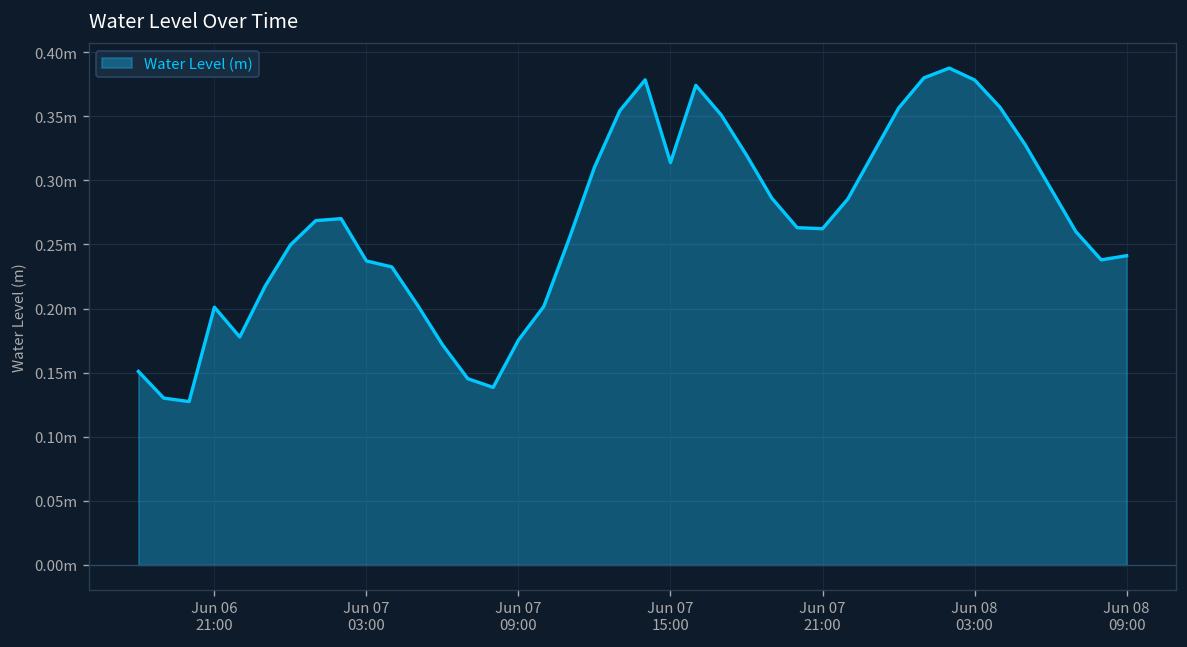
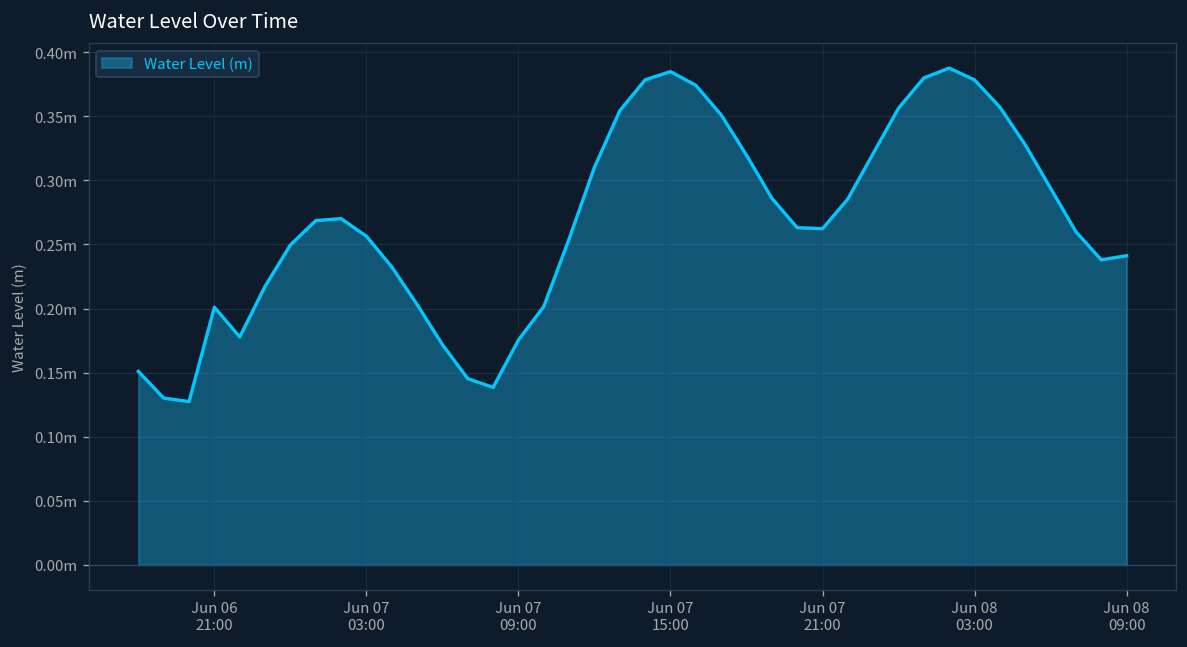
Jun 07 03:00: 0.237m -> 0.256m
Jun 07 15:00: 0.314m -> 0.385m
